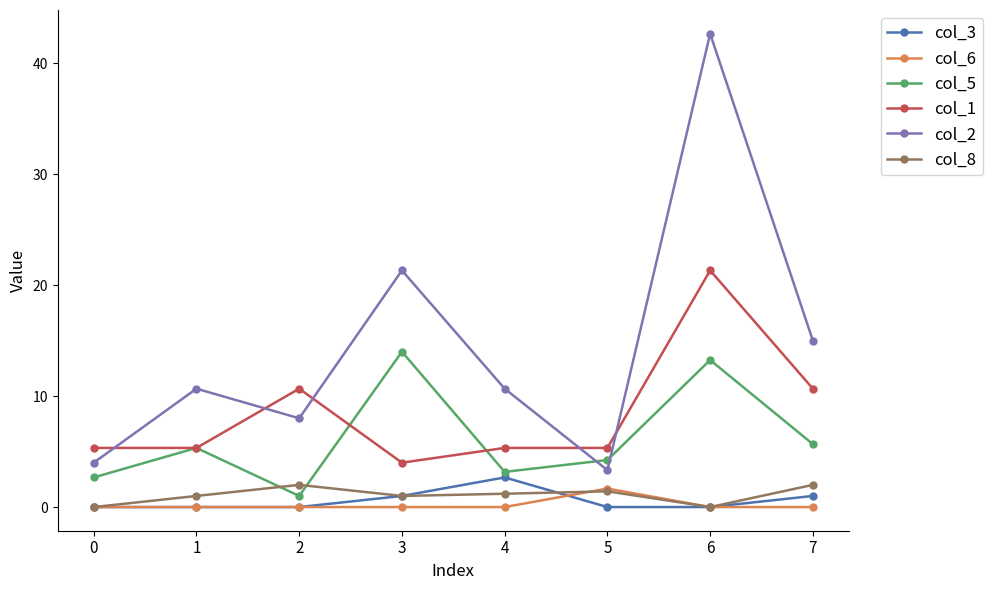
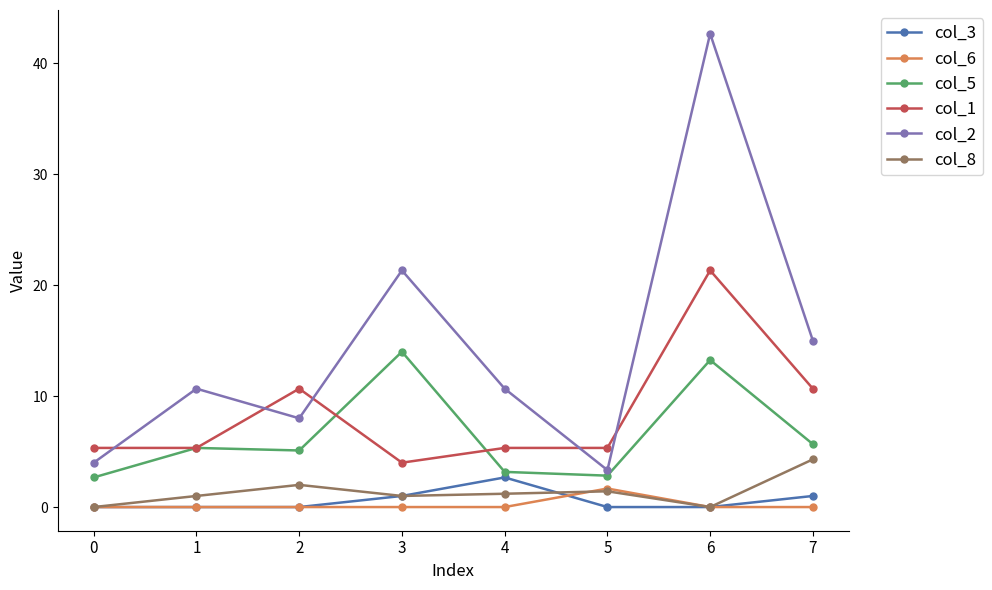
col_5, 2: 1.0 -> 5.1
col_5, 5: 4.2 -> 2.8
col_8, 7: 2.0 -> 4.3
